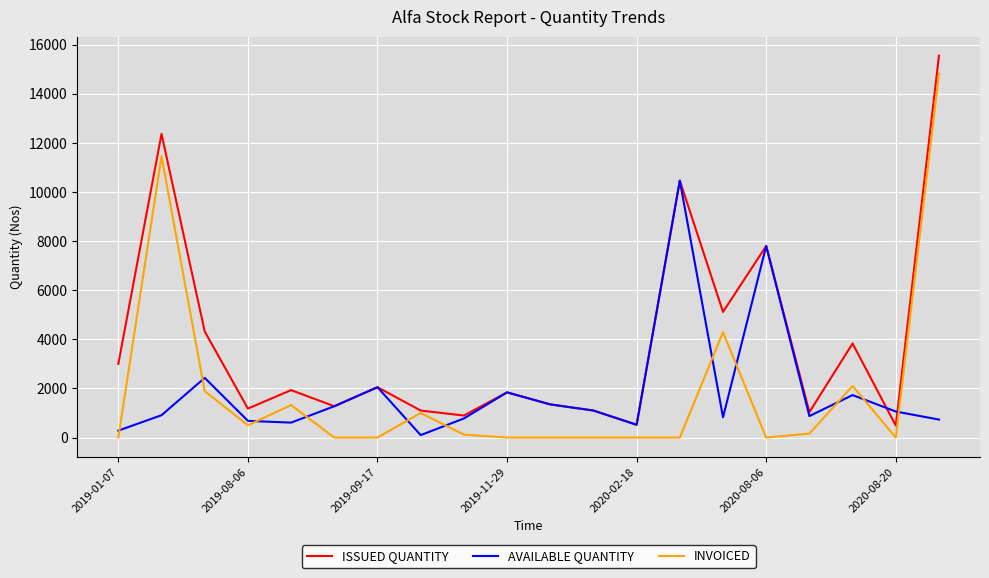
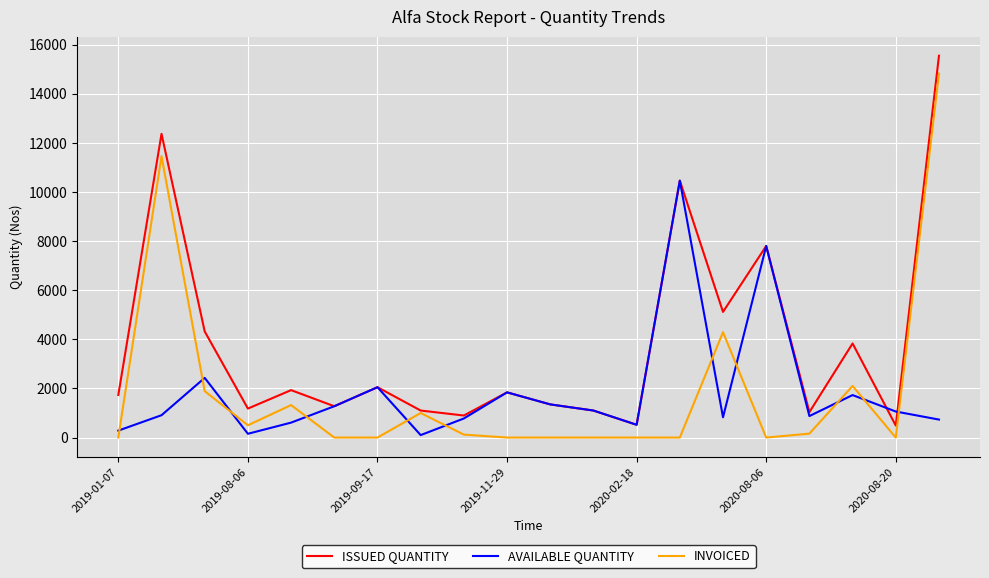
ISSUED QUANTITY, 2019-01-07: 3000 -> 1700
AVAILABLE QUANTITY, 2019-08-06: 700 -> 200
